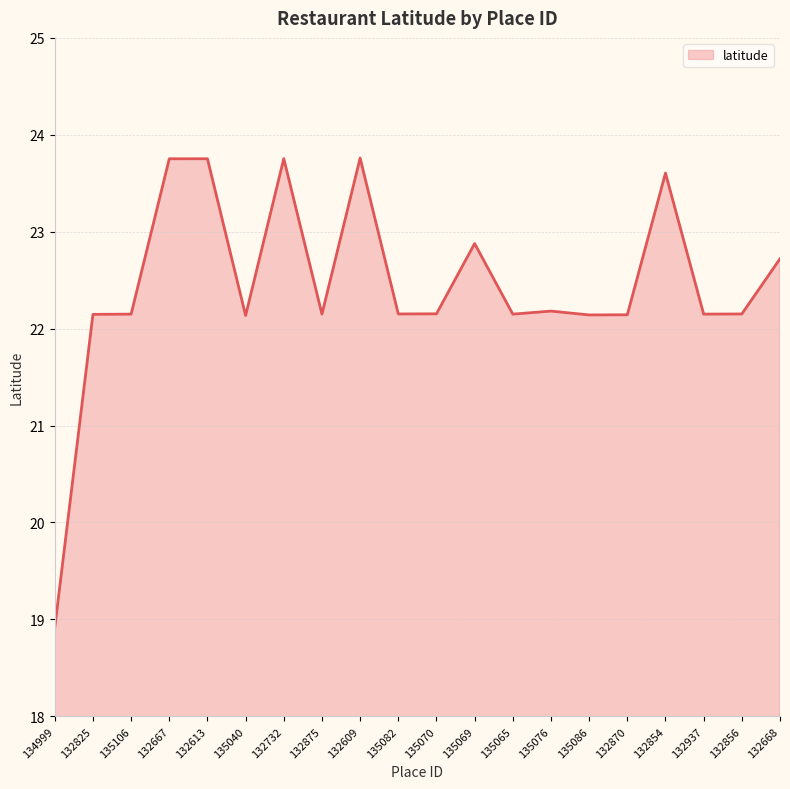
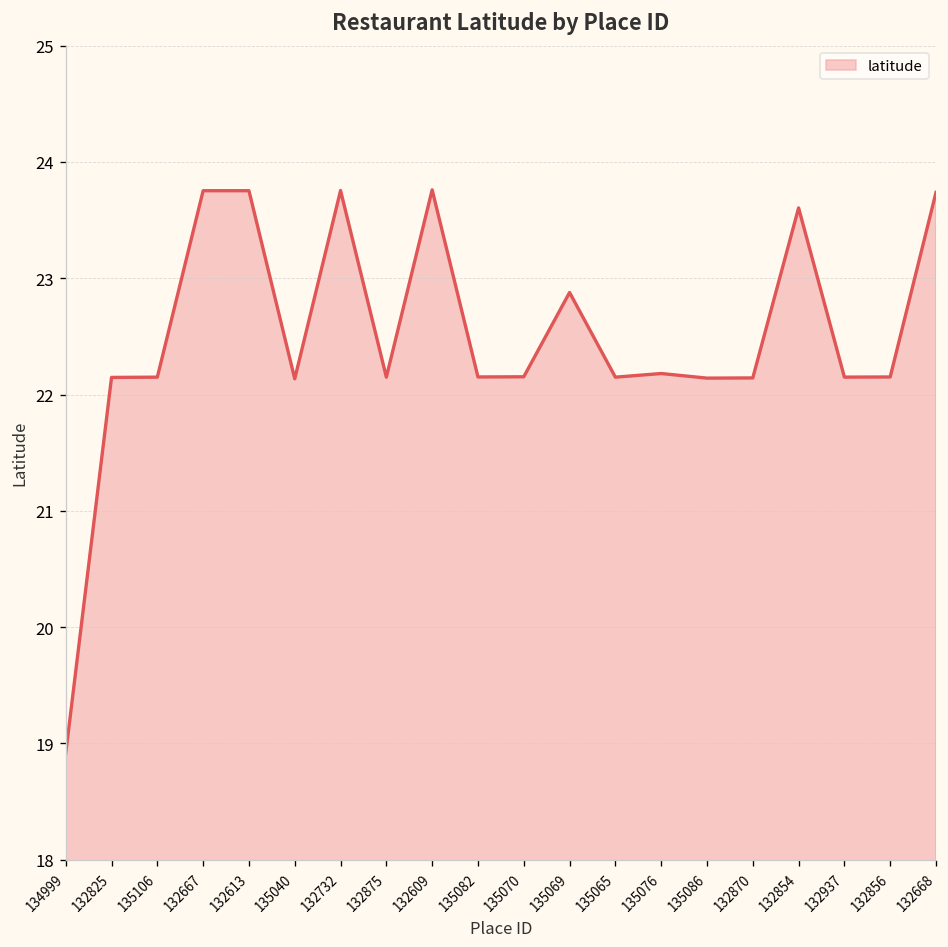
132668: 22.7 -> 23.7
